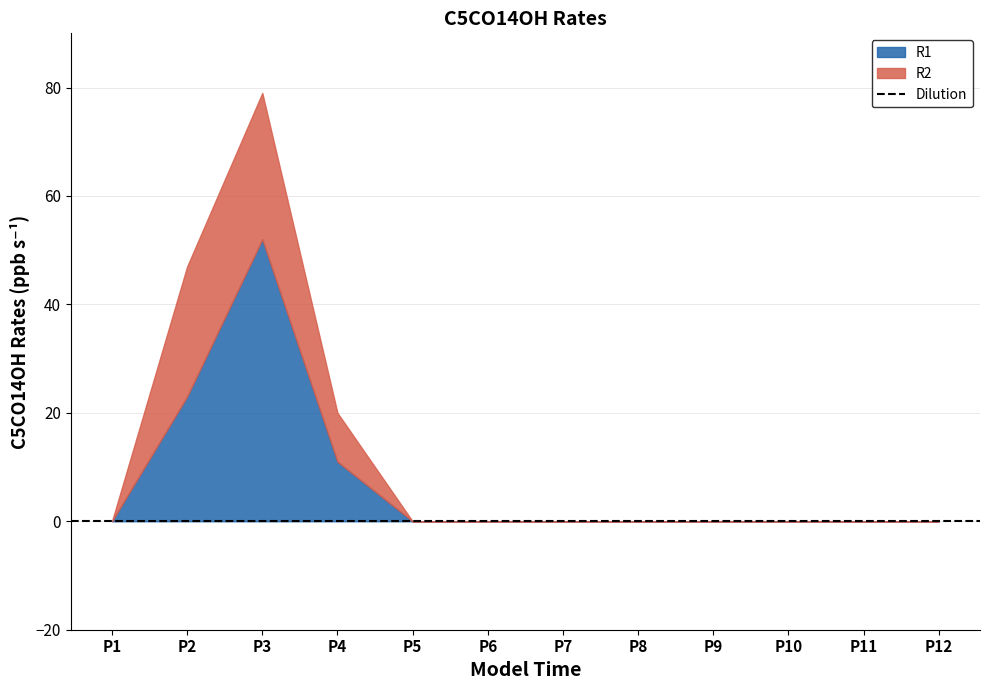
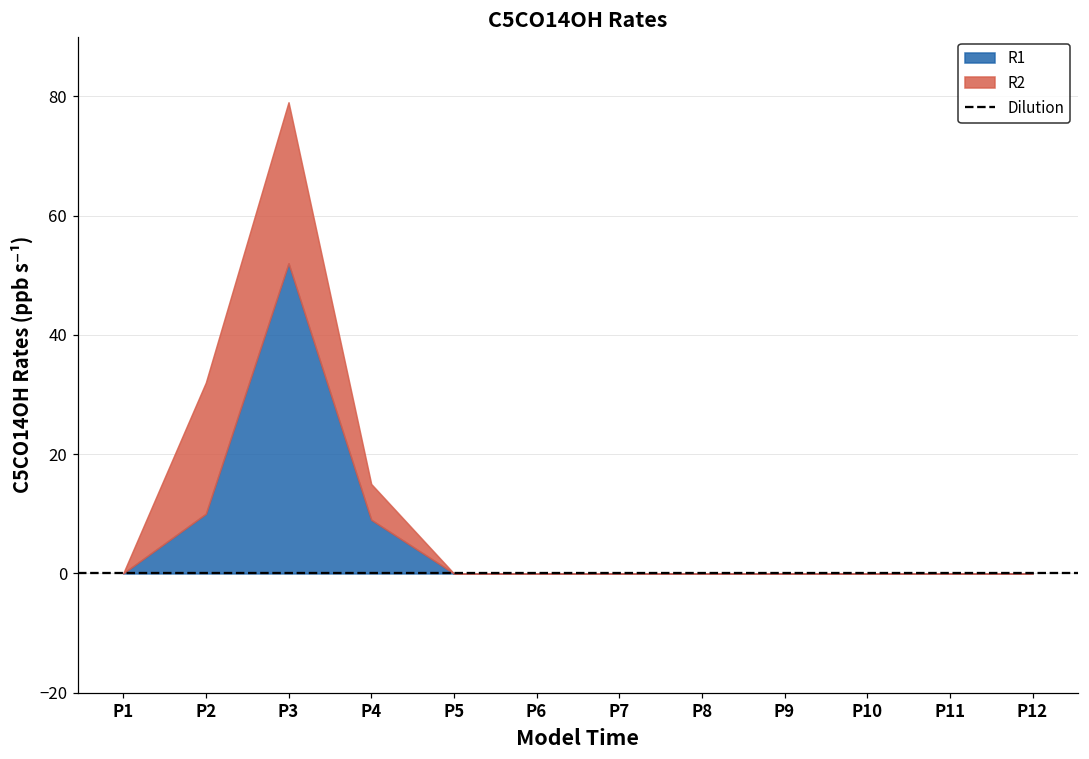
R1, P2: 23 -> 10
R2, P2: 24 -> 22
R1, P4: 11 -> 9
R2, P4: 9 -> 6
